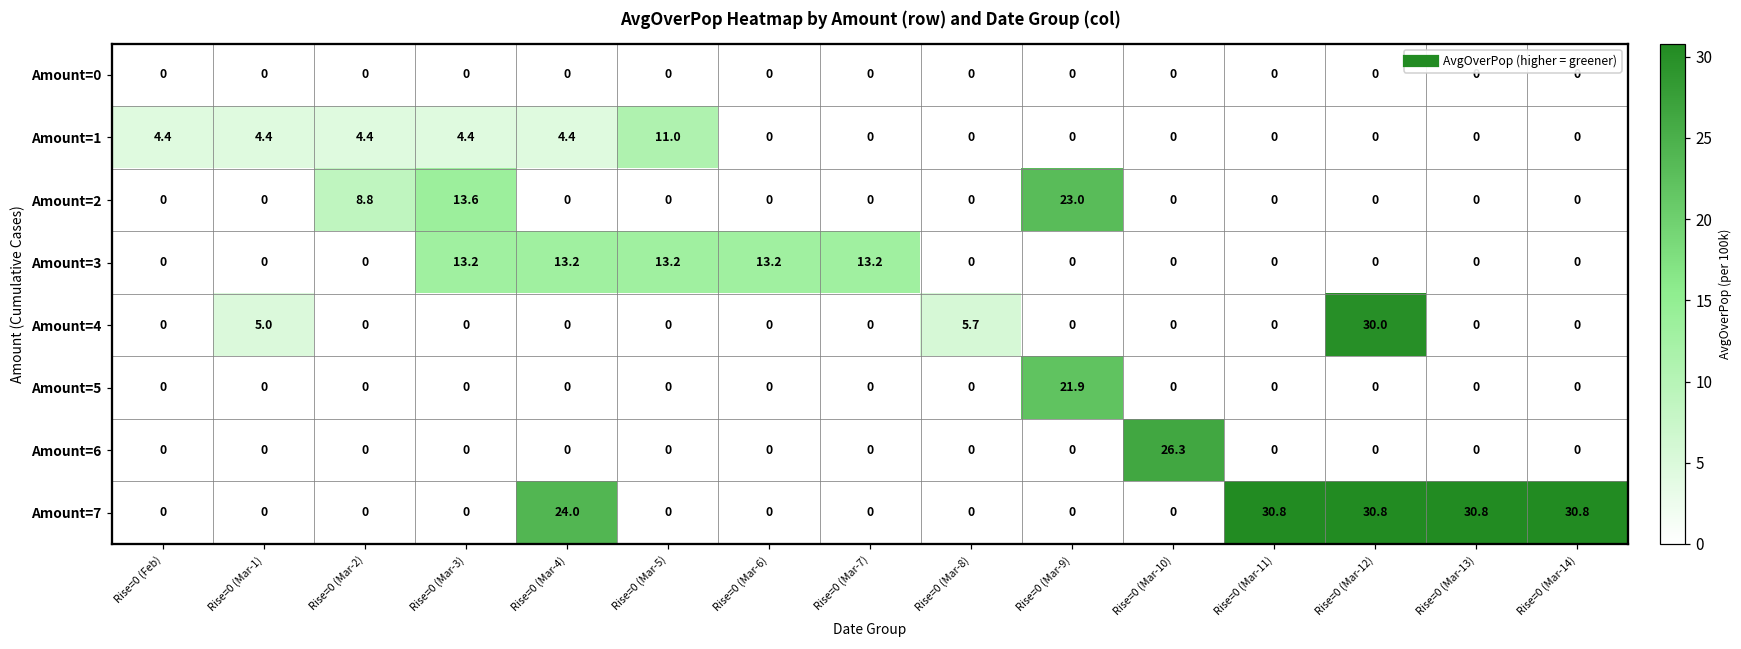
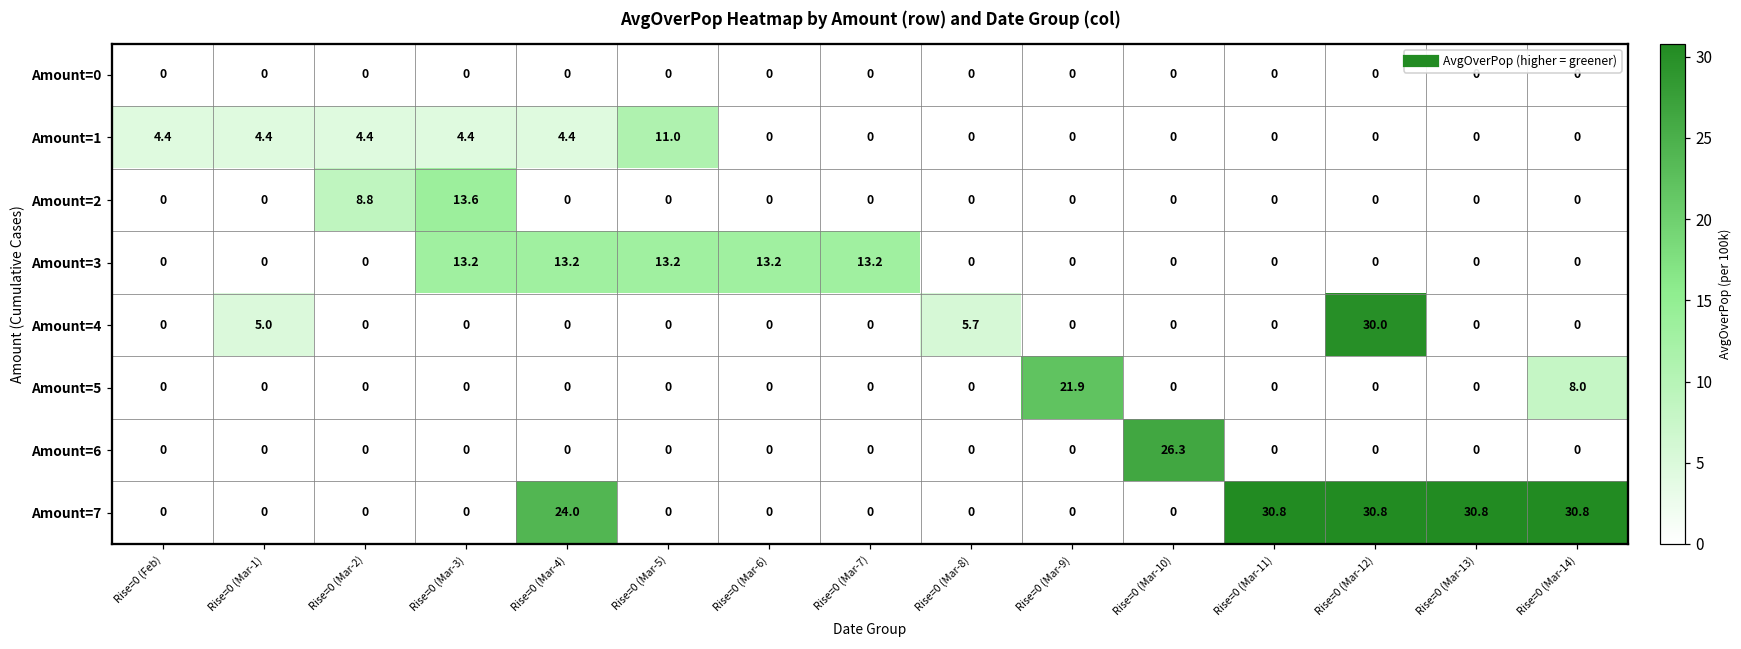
Amount=2, Rise=0 (Mar-9): 23.0 -> 0
Amount=5, Rise=0 (Mar-14): 0 -> 8.0
